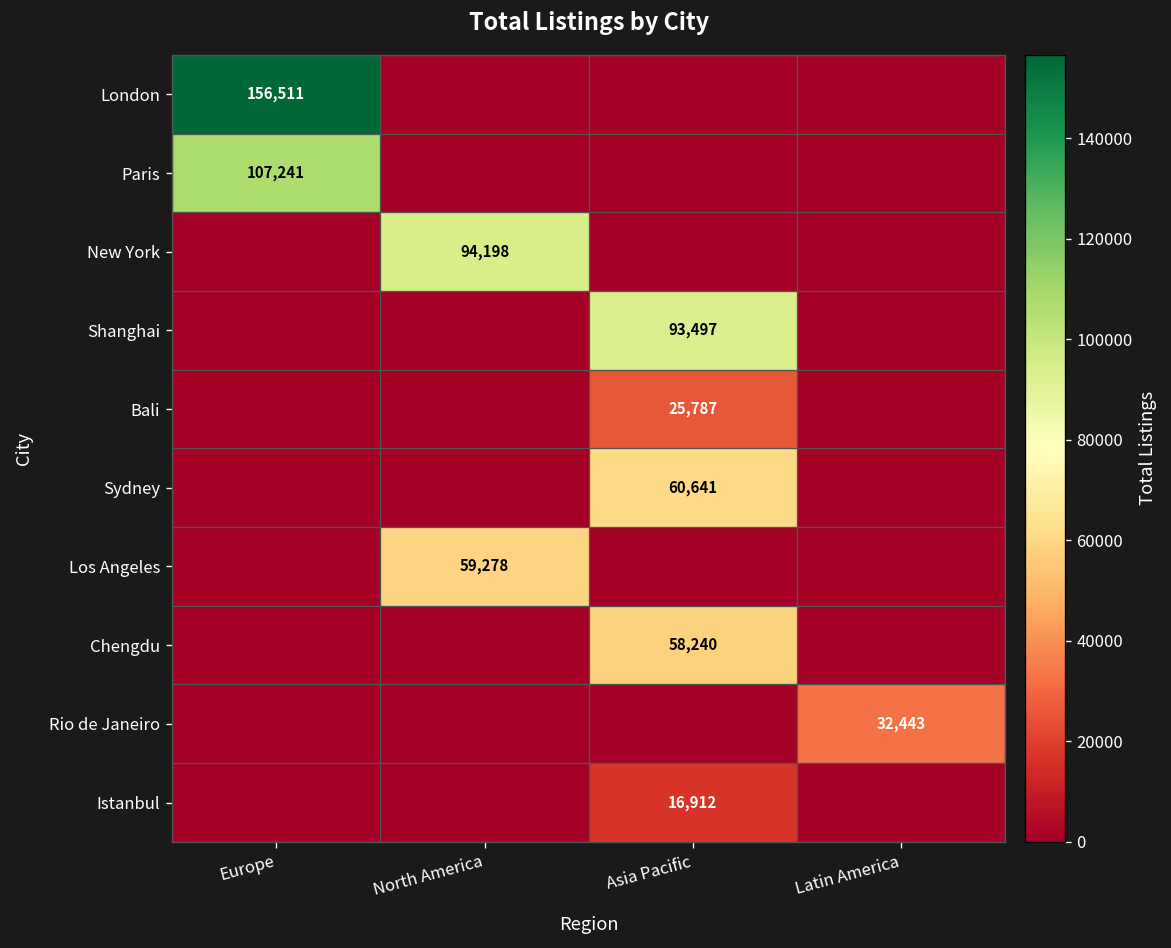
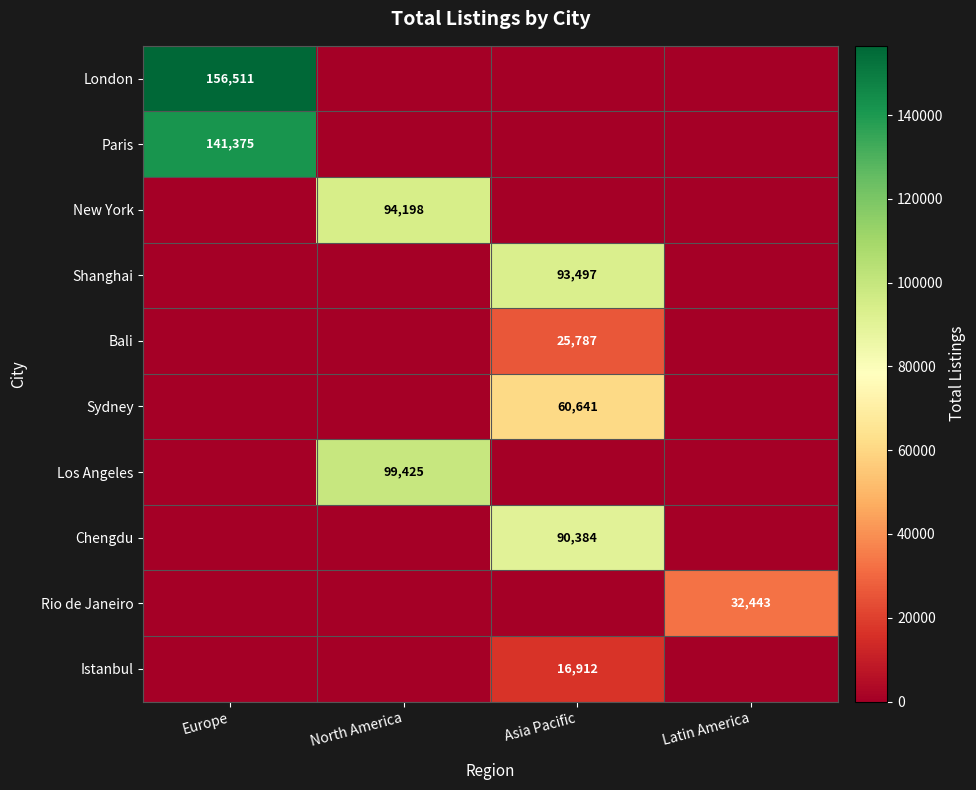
Paris, Europe: 107,241 -> 141,375
Los Angeles, North America: 59,278 -> 99,425
Chengdu, Asia Pacific: 58,240 -> 90,384
